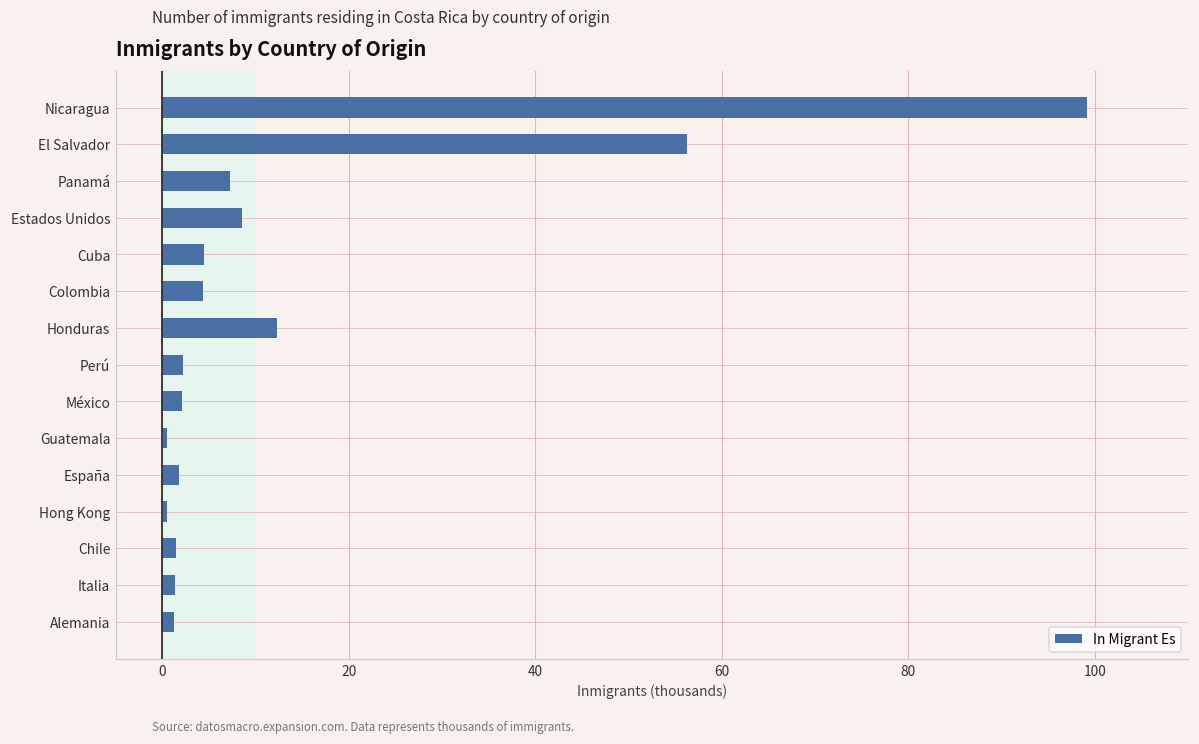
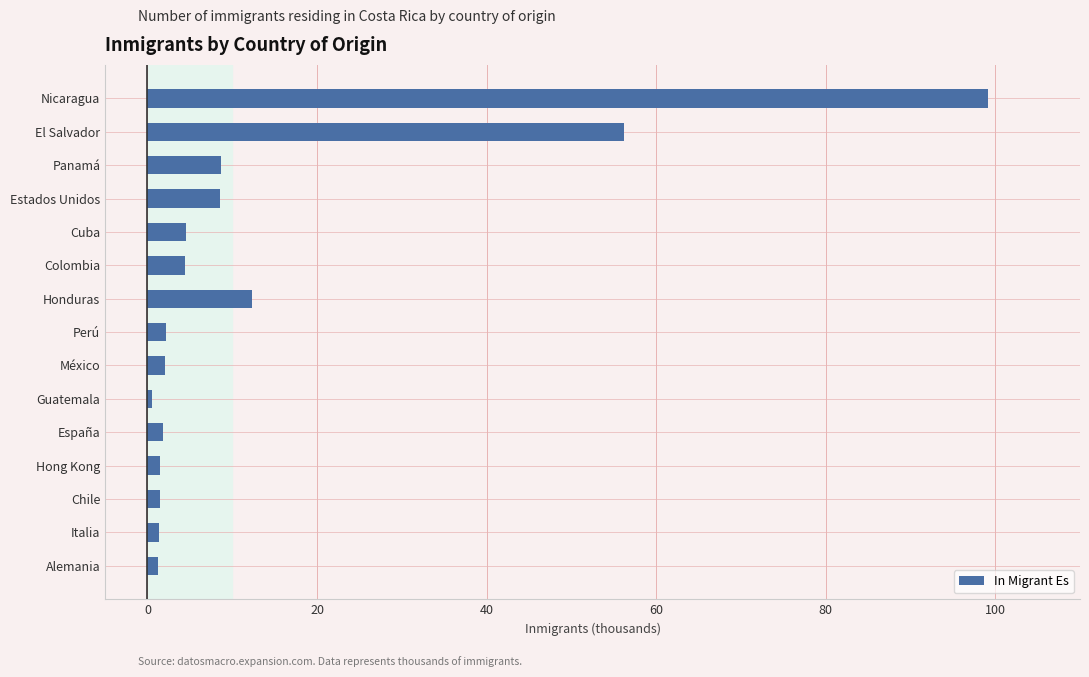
Panamá: 7 -> 9
Hong Kong: 1 -> 2
